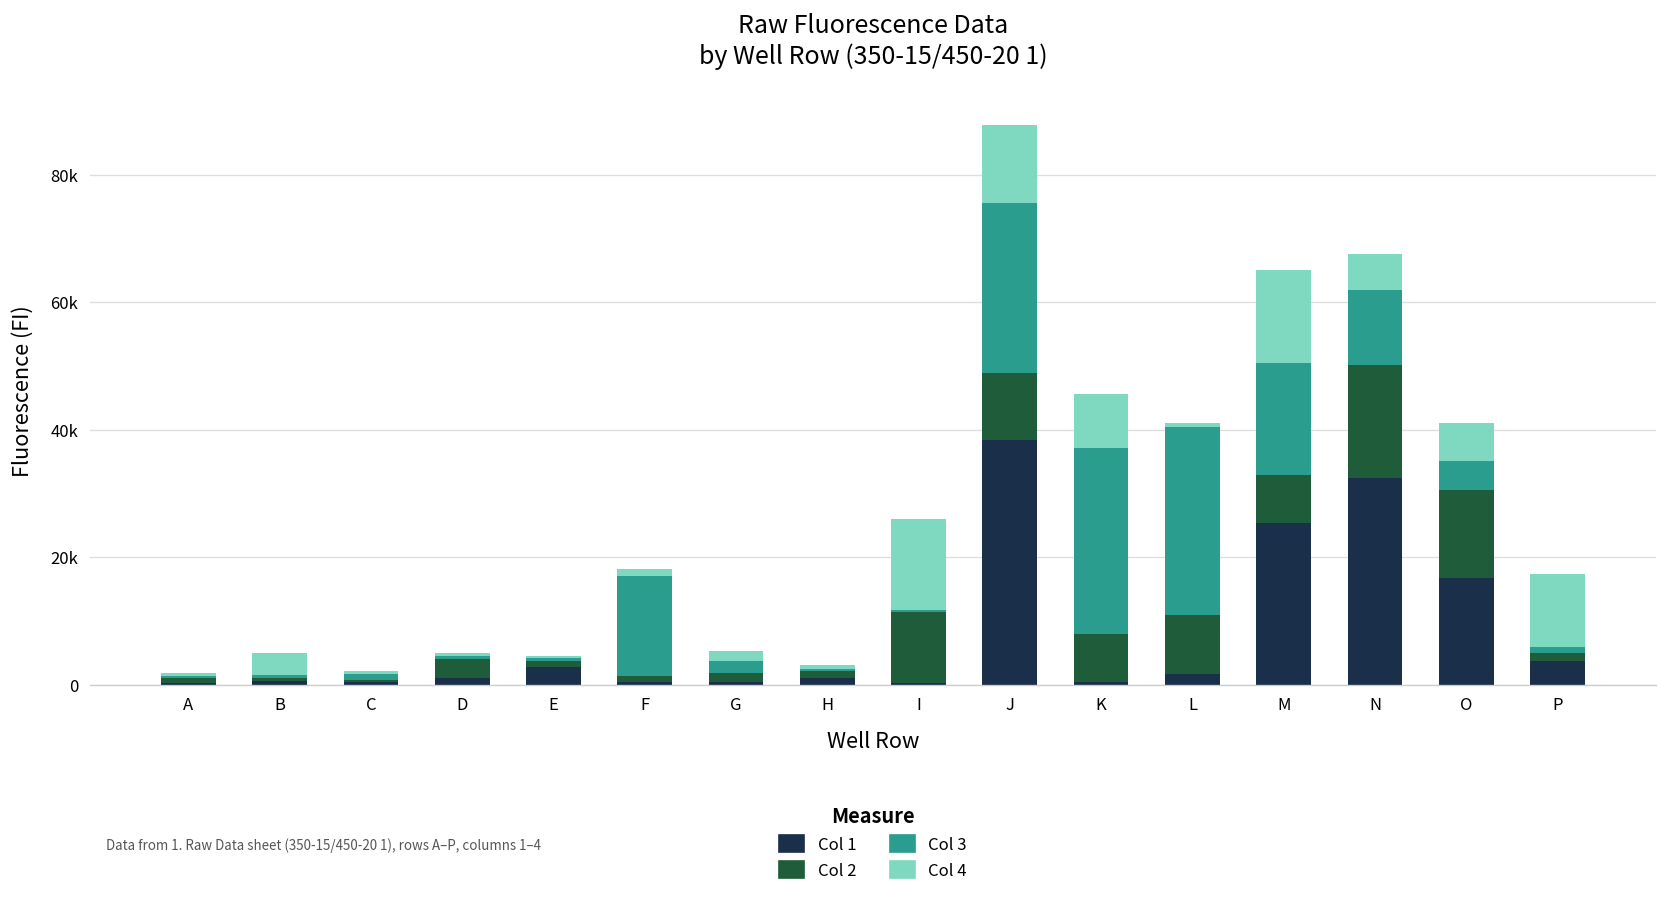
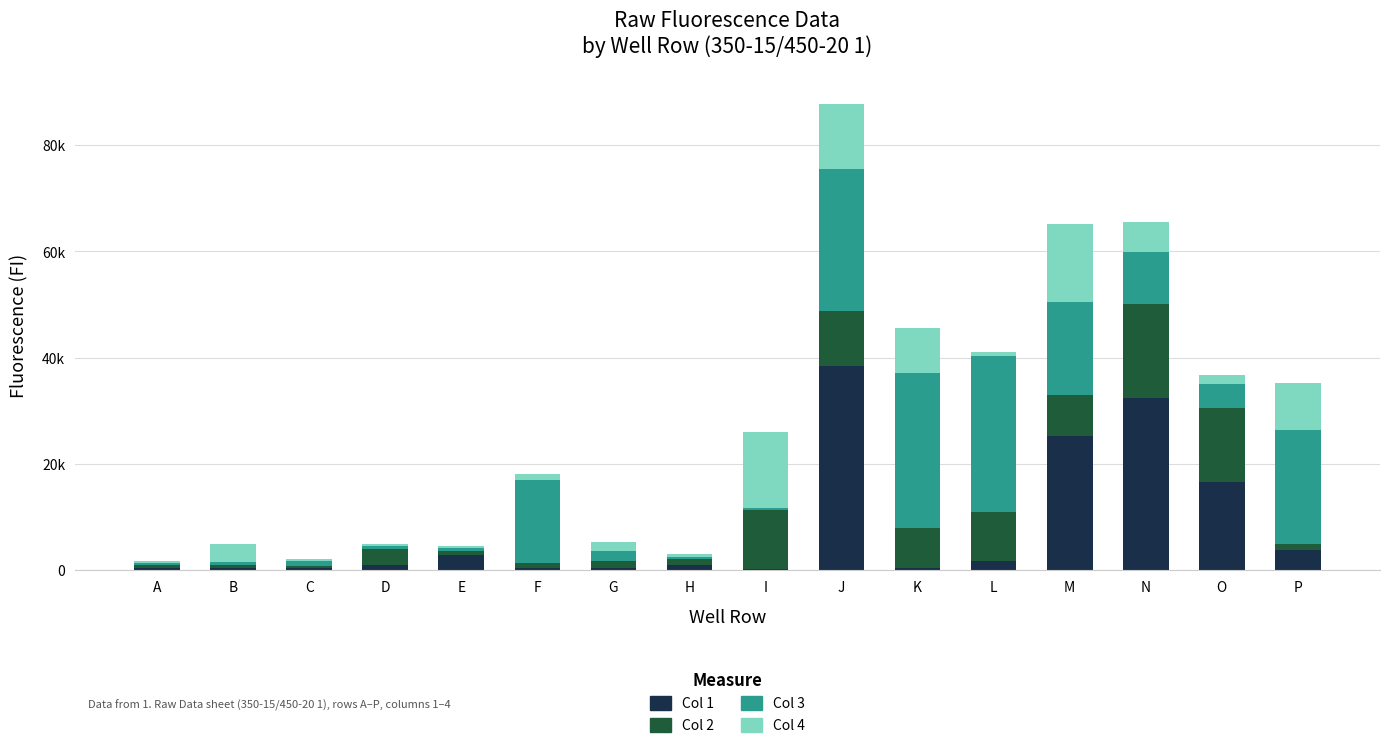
Col 3, N: 12000 -> 10000
Col 4, O: 6000 -> 2000
Col 3, P: 1000 -> 22000
Col 4, P: 11000 -> 9000
